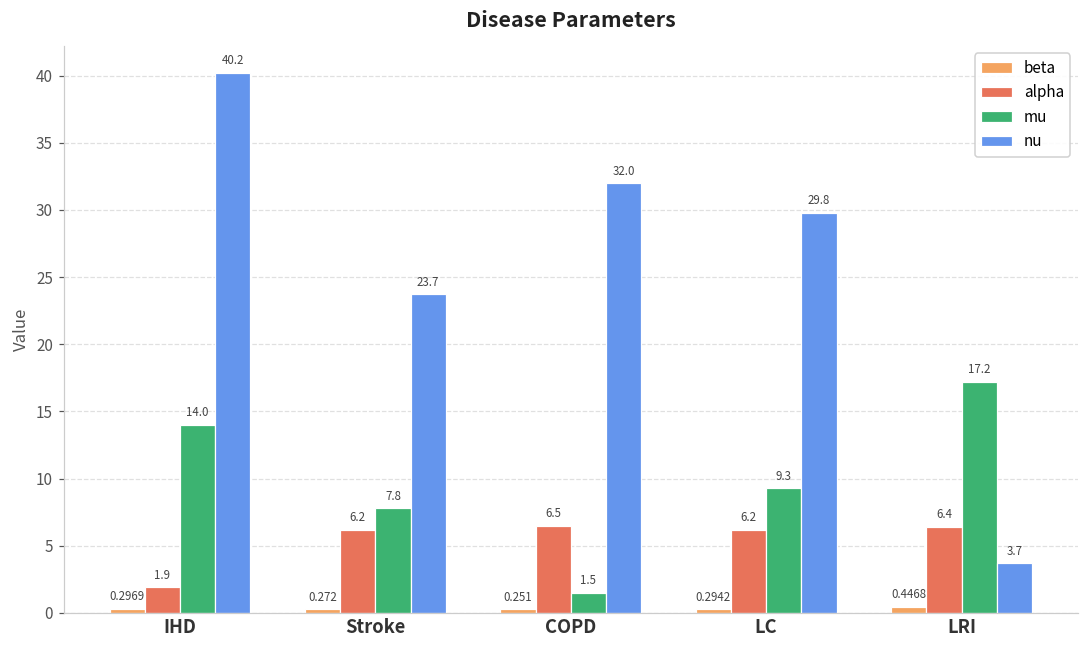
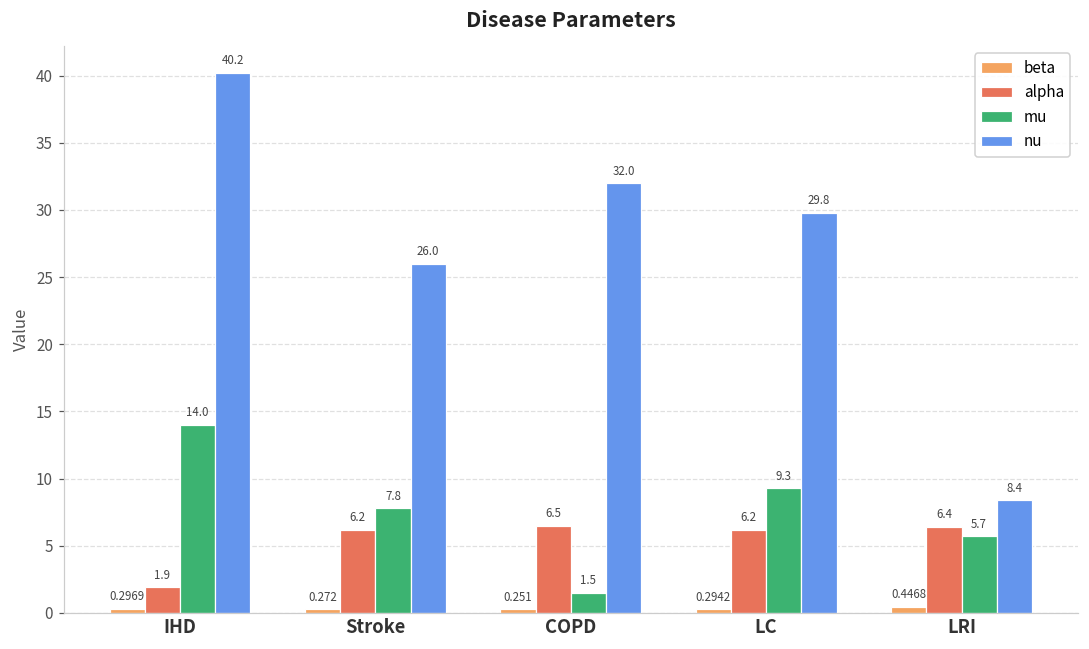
nu, Stroke: 23.7 -> 26.0
mu, LRI: 17.2 -> 5.7
nu, LRI: 3.7 -> 8.4
